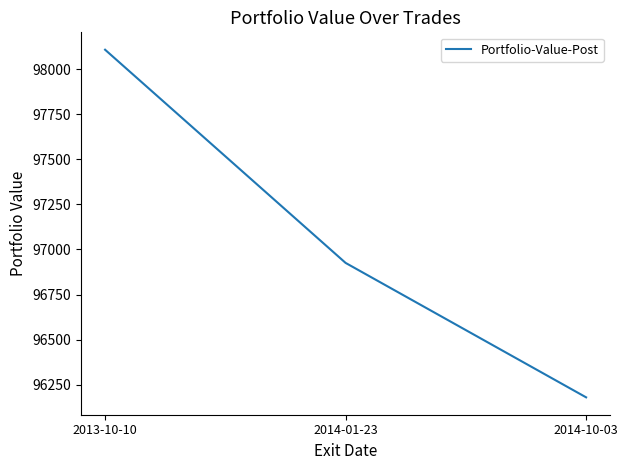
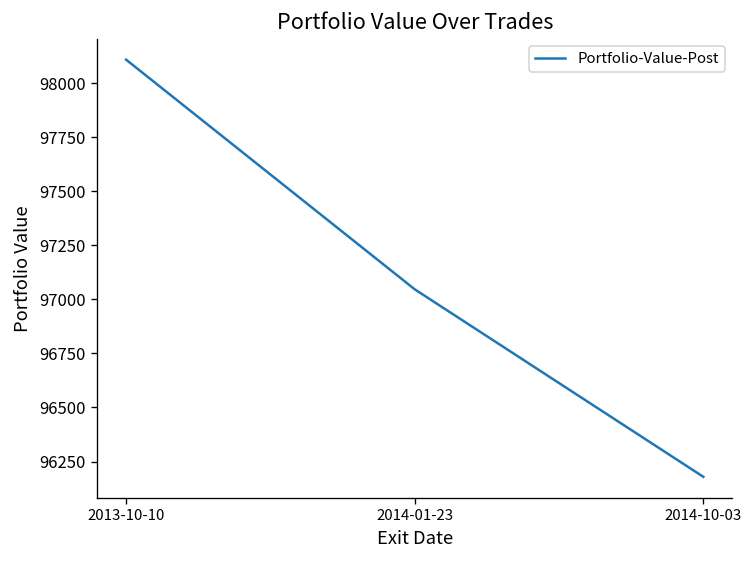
2014-01-23: 96930 -> 97050
